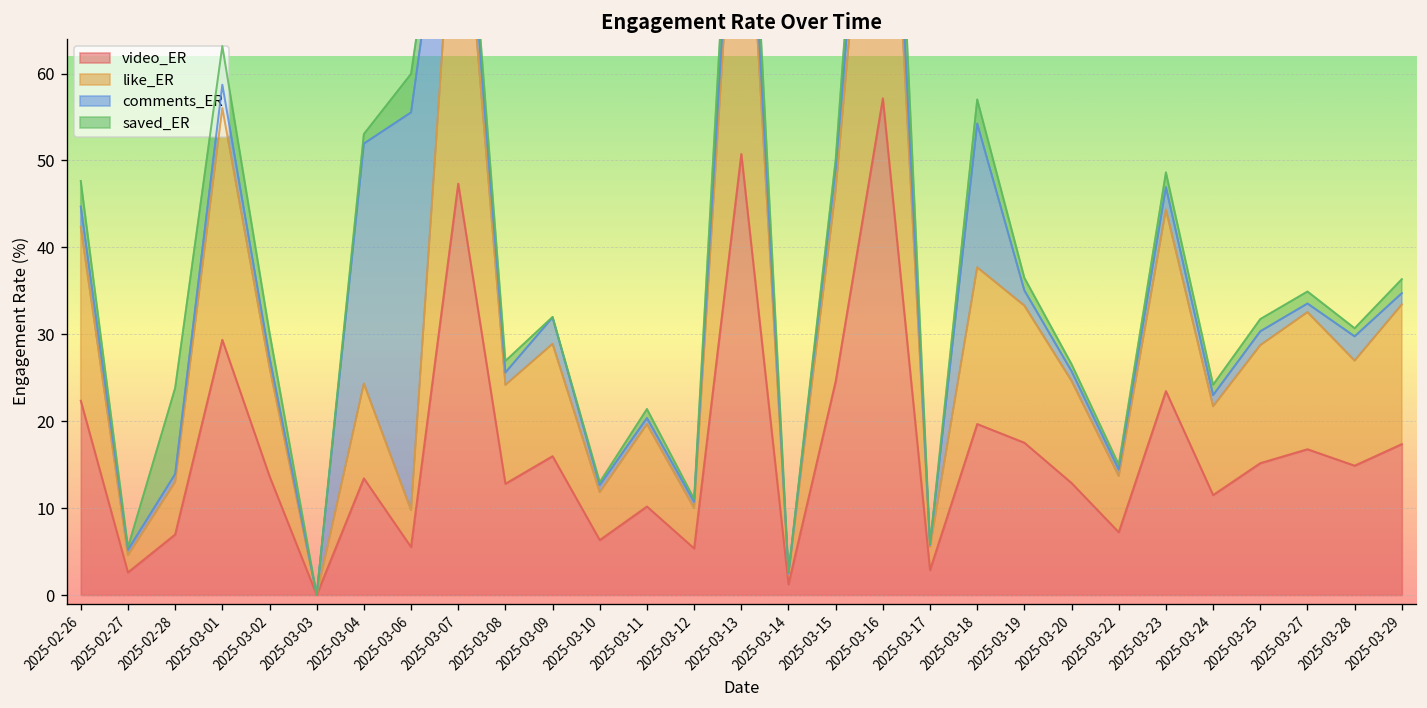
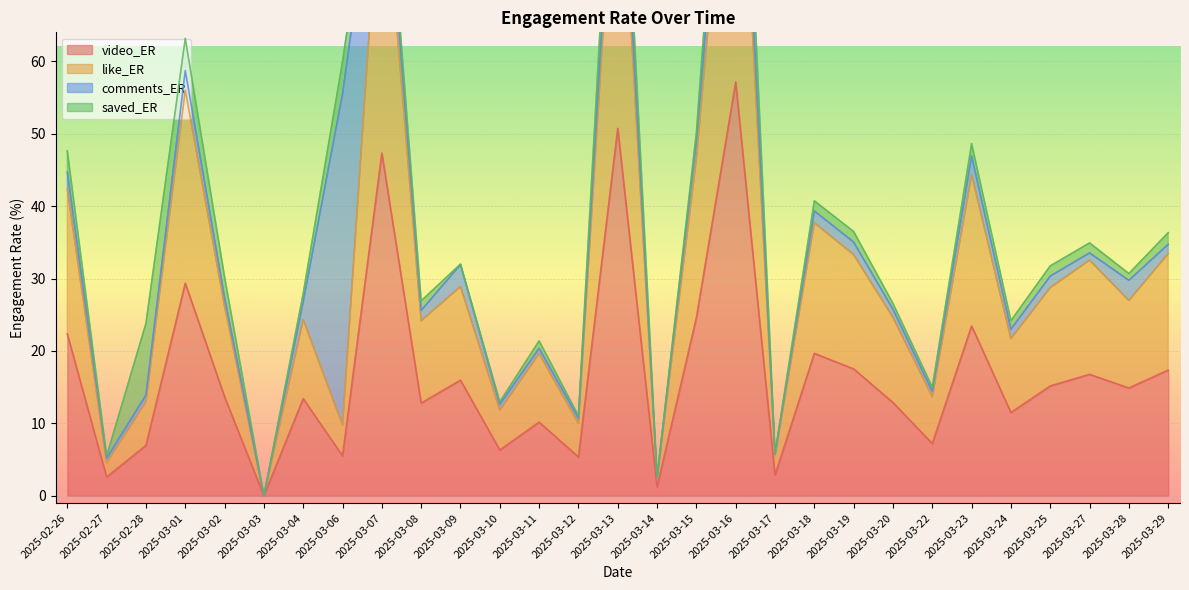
comments_ER, 2025-03-04: 28 -> 3
comments_ER, 2025-03-18: 17 -> 2
saved_ER, 2025-03-18: 3 -> 1
